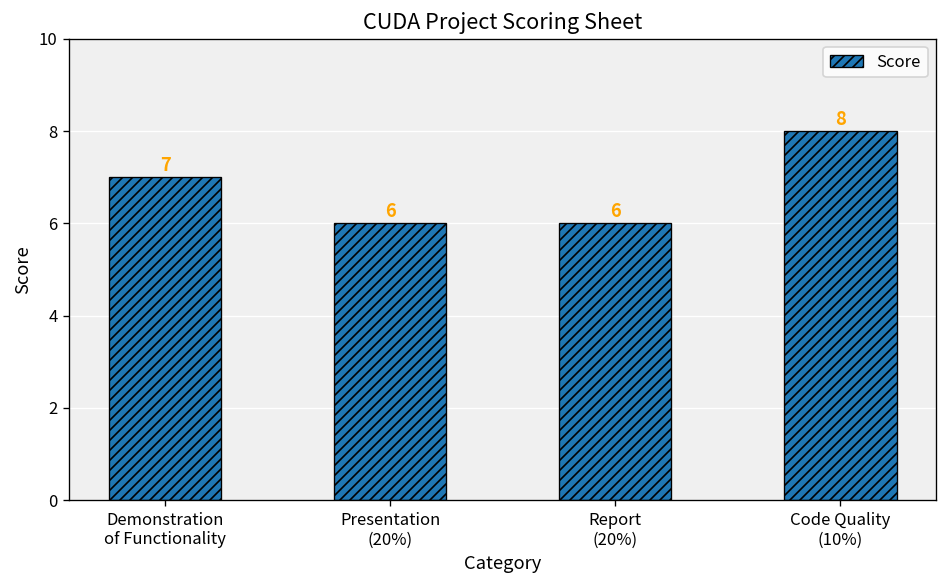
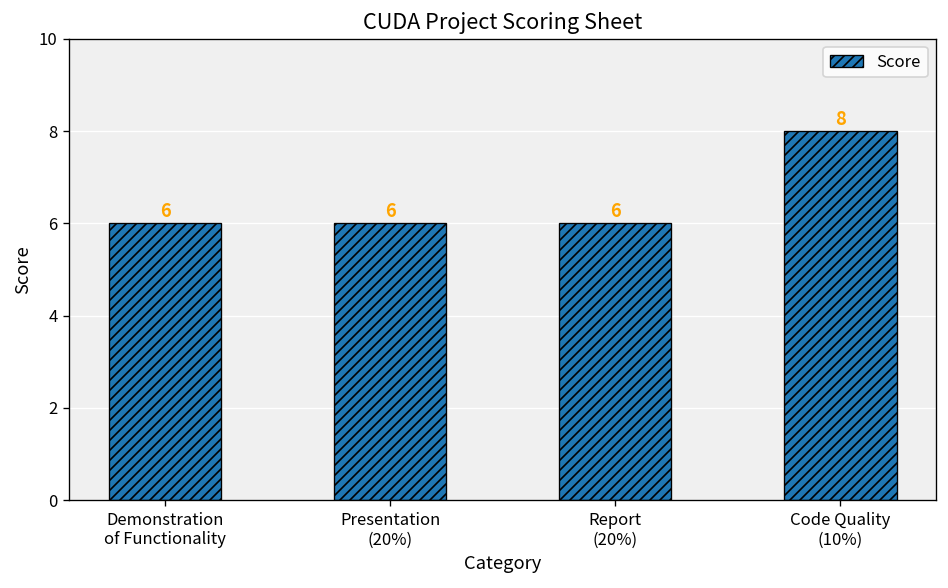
Demonstration of Functionality: 7 -> 6
